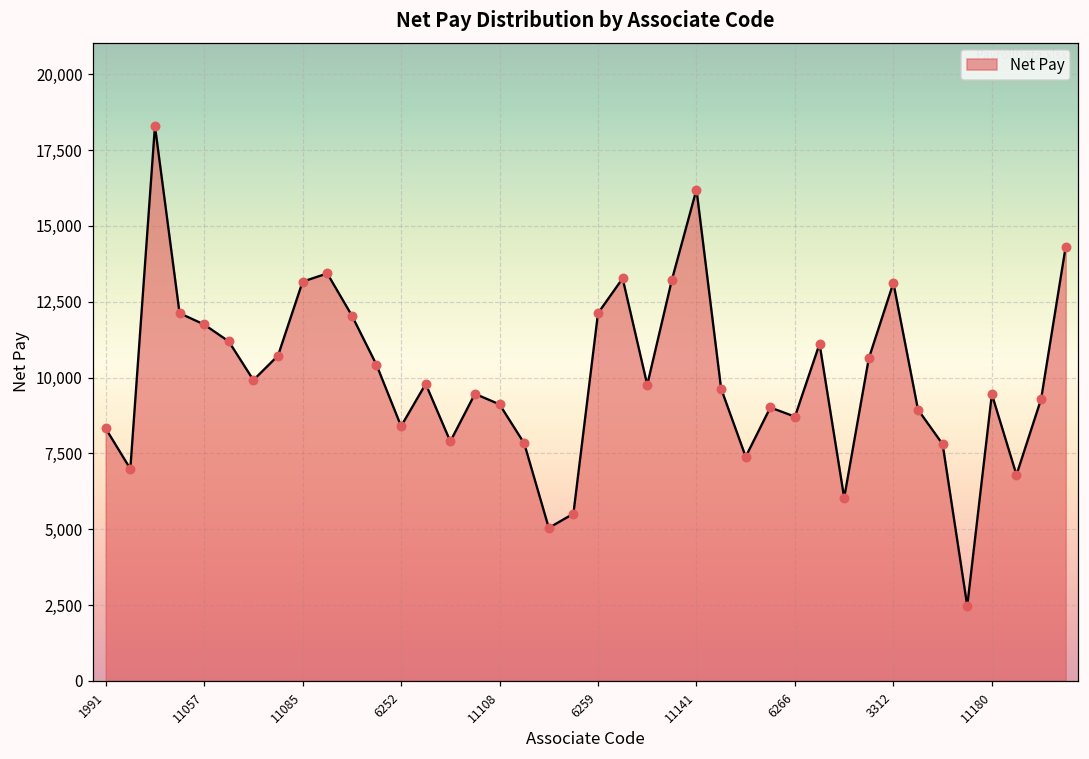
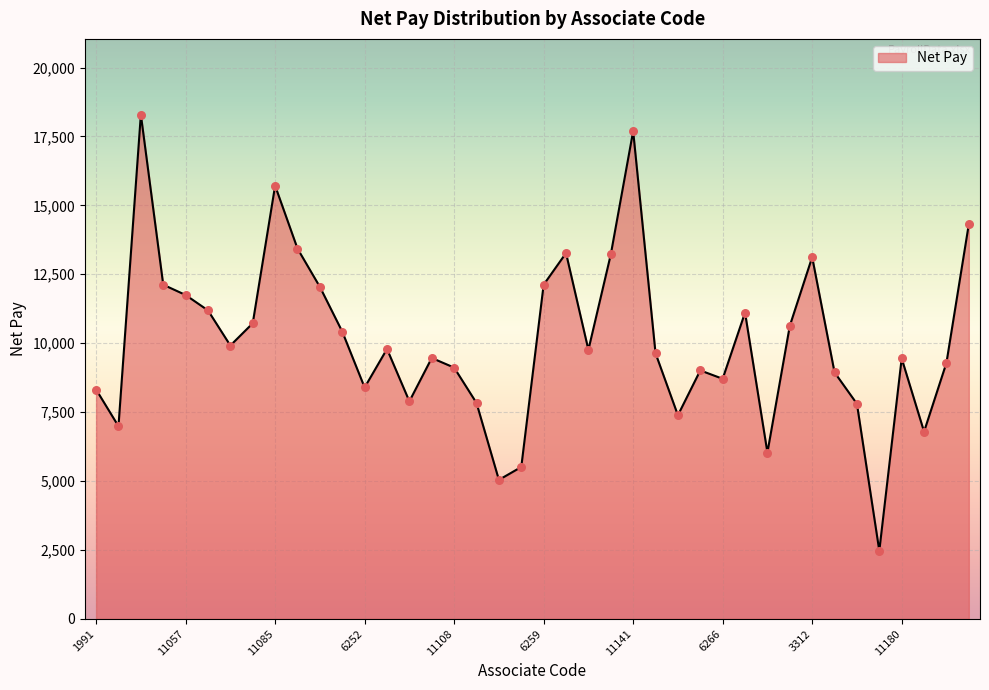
11085: 13,200 -> 15,700
11141: 16,200 -> 17,700
